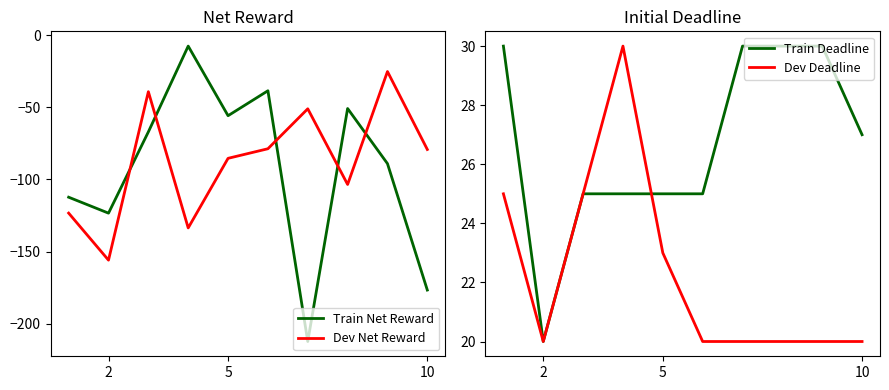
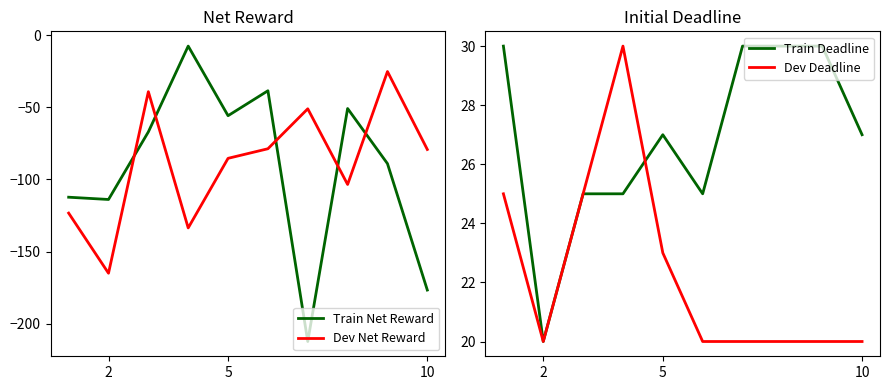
Net Reward, Train Net Reward, 2: -123 -> -114
Net Reward, Dev Net Reward, 2: -156 -> -165
Initial Deadline, Train Deadline, 5: 25 -> 27
